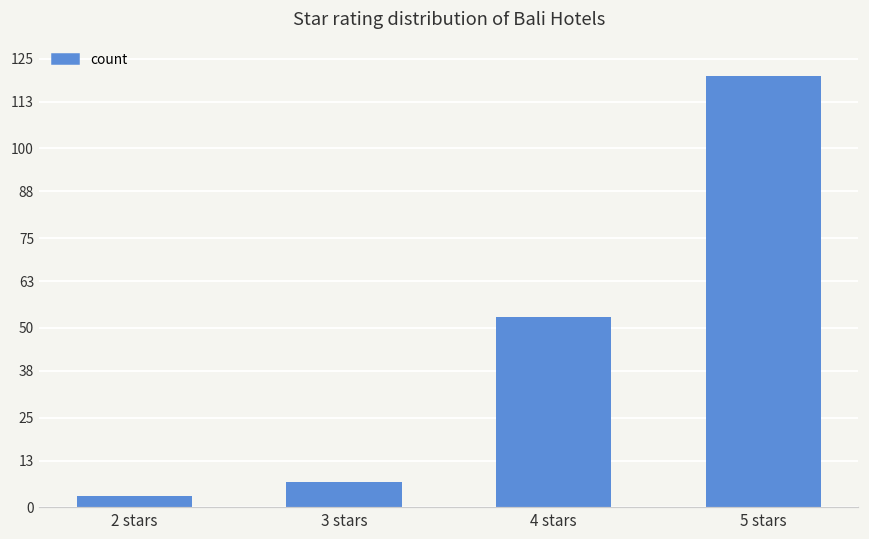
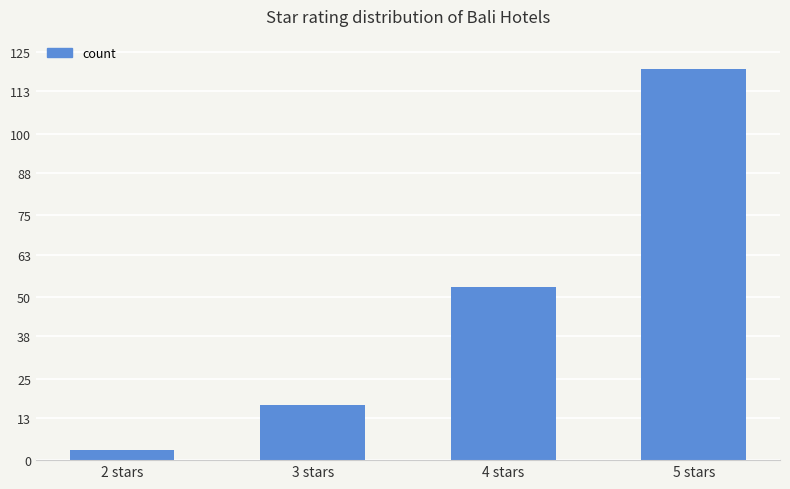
3 stars: 7 -> 17
